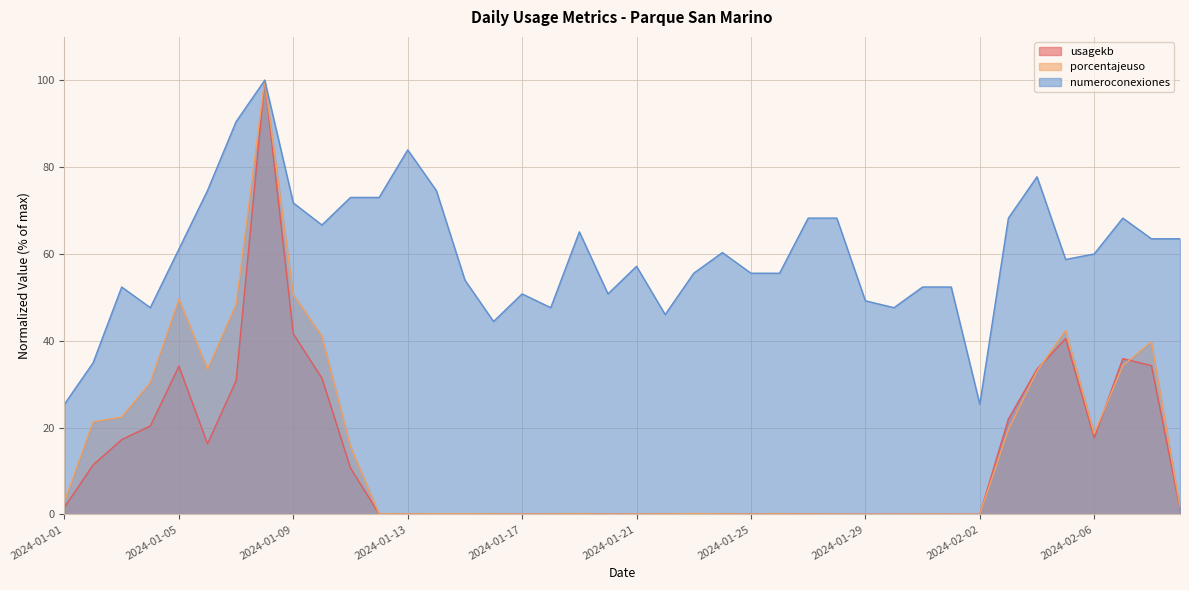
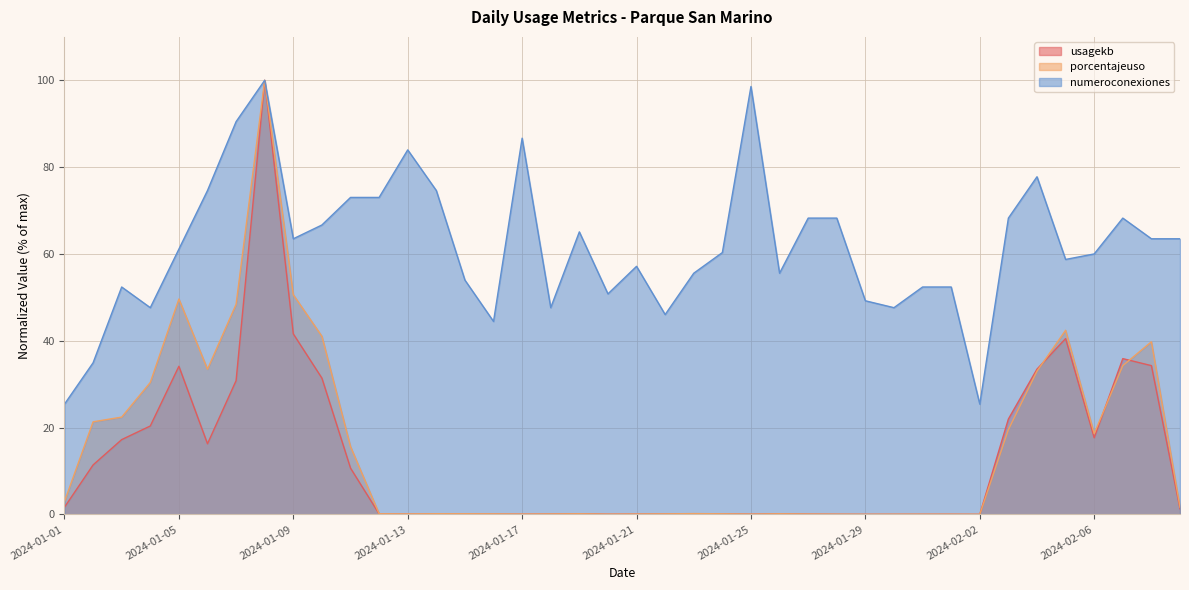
numeroconexiones, 2024-01-09: 72 -> 63
numeroconexiones, 2024-01-17: 51 -> 87
numeroconexiones, 2024-01-25: 56 -> 99
